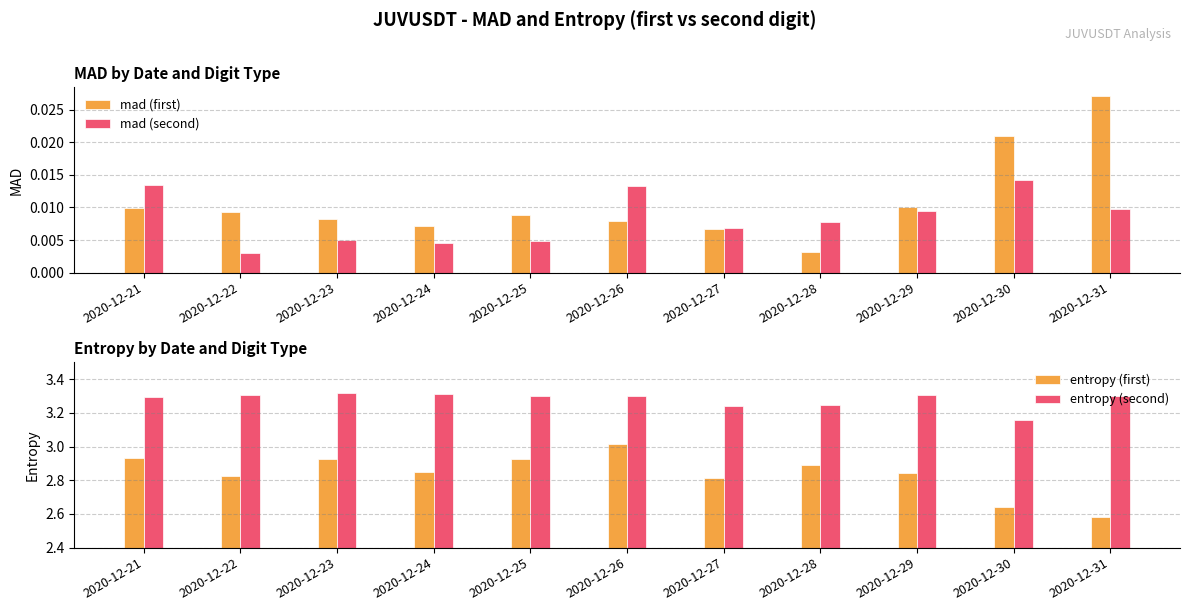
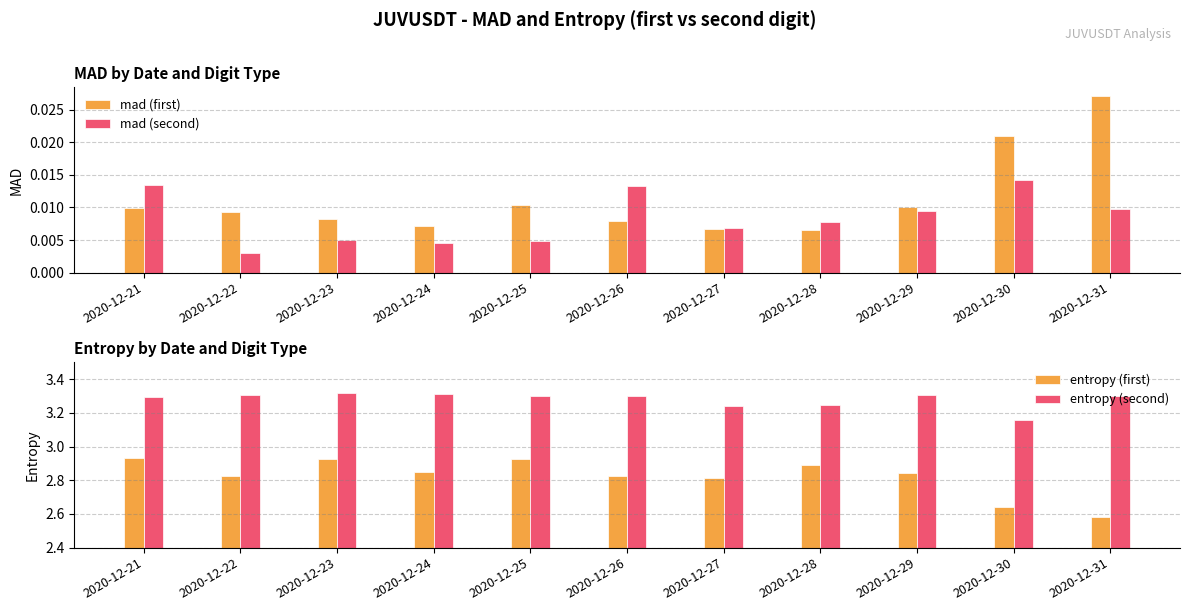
MAD by Date and Digit Type, mad (first), 2020-12-25: 0.009 -> 0.010
MAD by Date and Digit Type, mad (first), 2020-12-28: 0.003 -> 0.006
Entropy by Date and Digit Type, entropy (first), 2020-12-26: 3.02 -> 2.82
